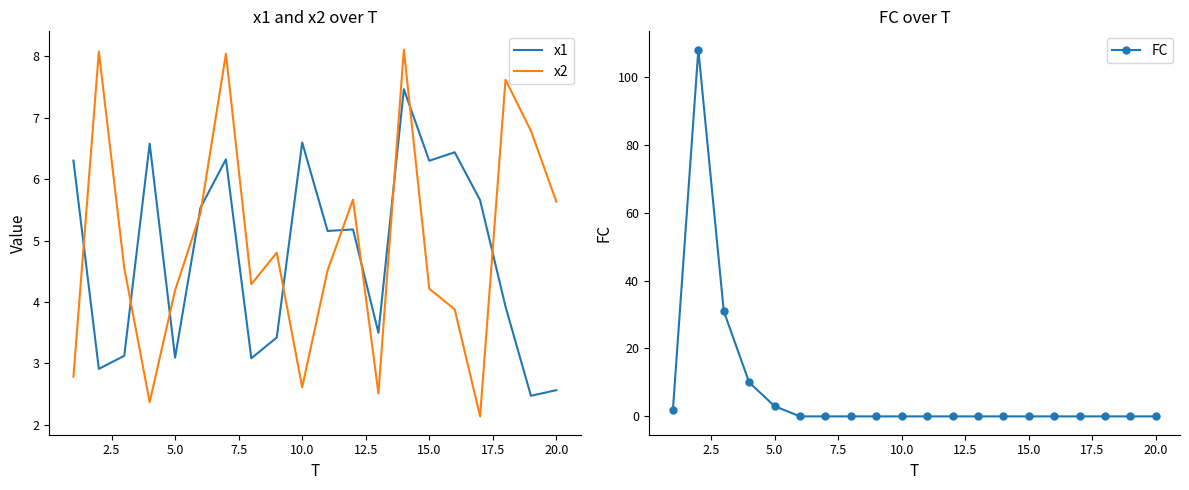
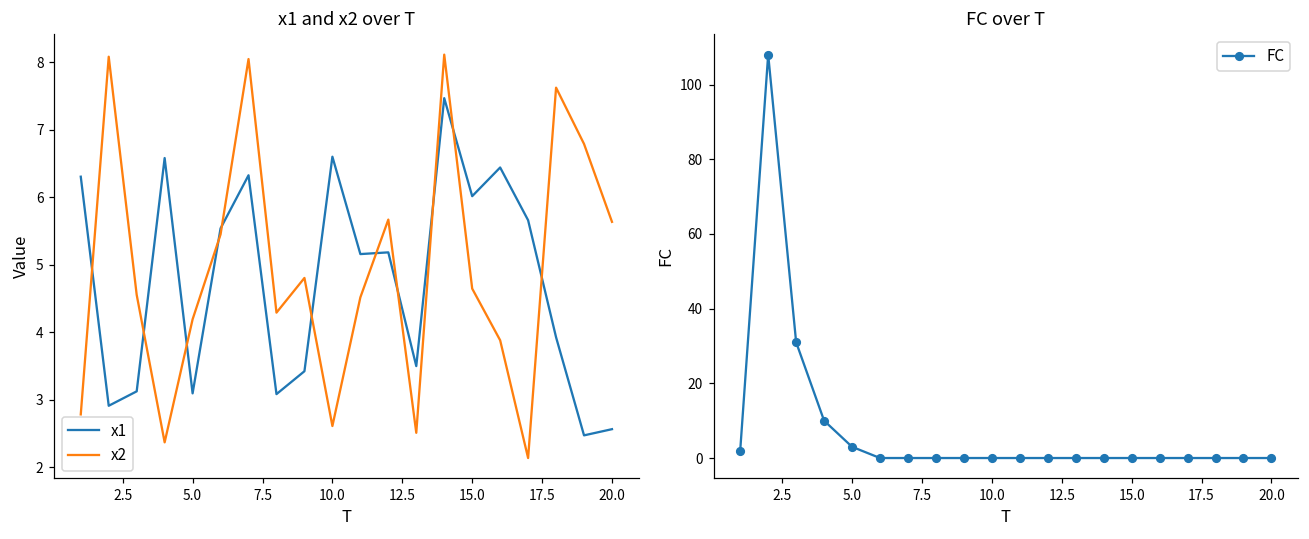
x1 and x2 over T, x1, 15.0: 6.3 -> 6.0
x1 and x2 over T, x2, 15.0: 4.2 -> 4.6
